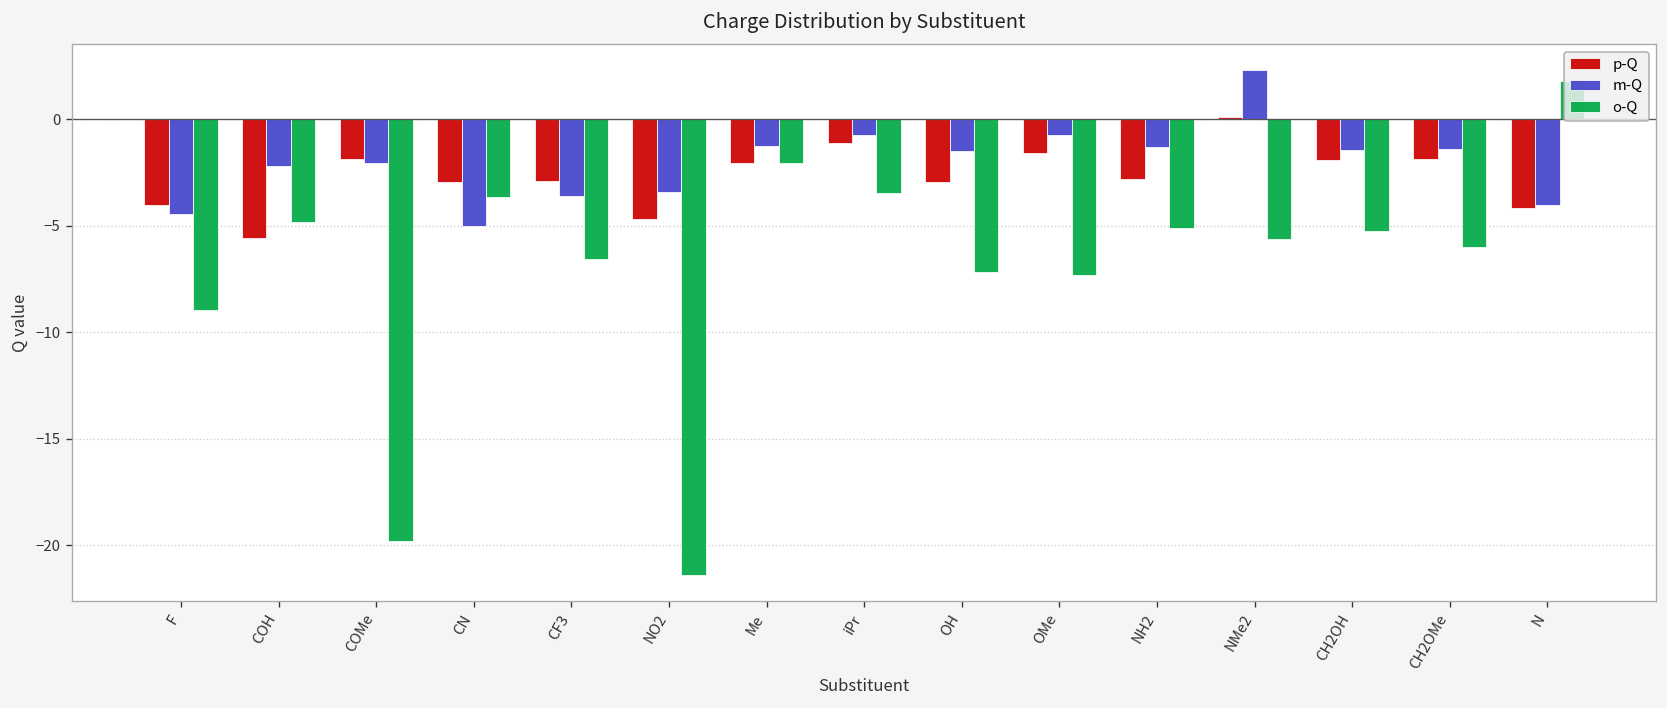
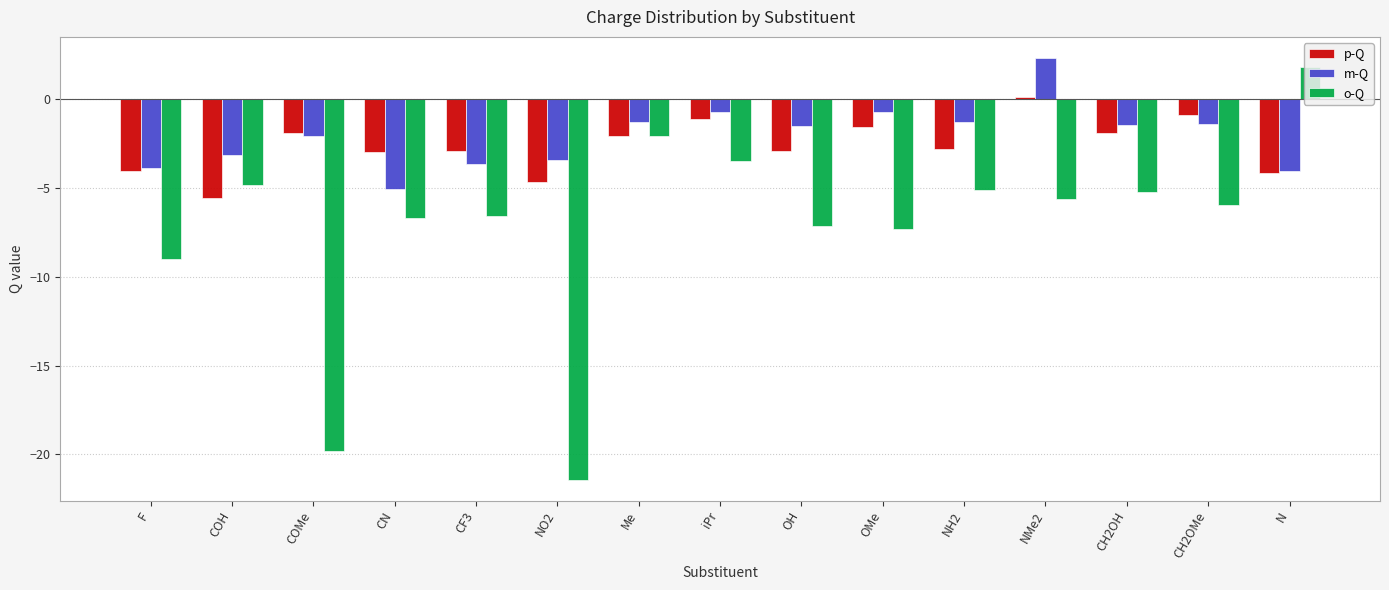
m-Q, F: -4.4 -> -3.8
m-Q, COH: -2.2 -> -3.2
o-Q, CN: -3.7 -> -6.7
p-Q, CH2OMe: -1.9 -> -0.9
